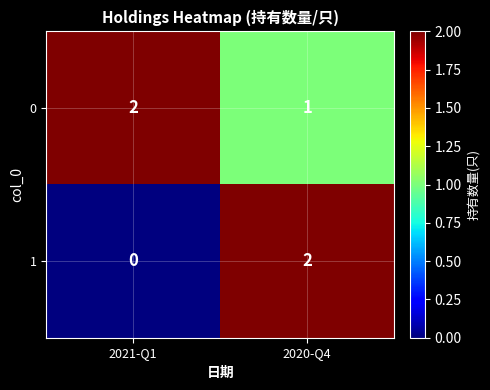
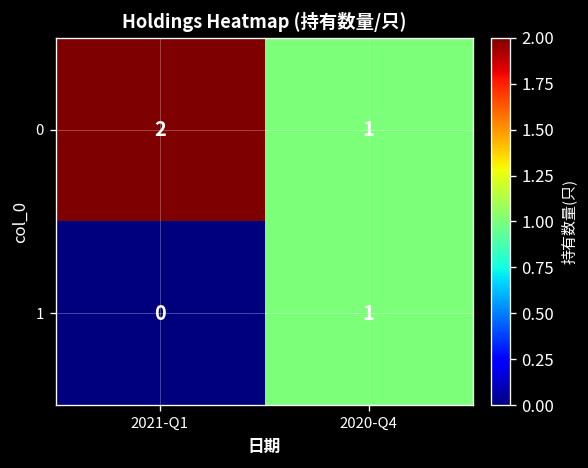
1, 2020-Q4: 2 -> 1
